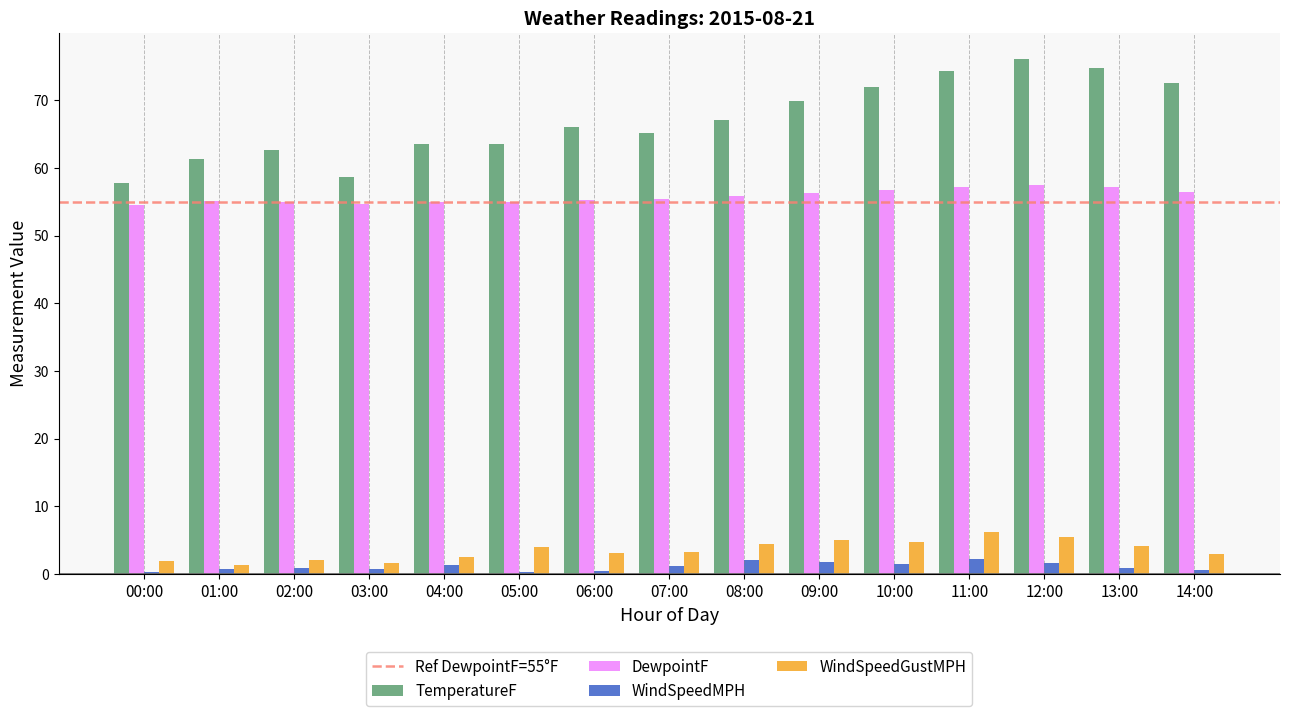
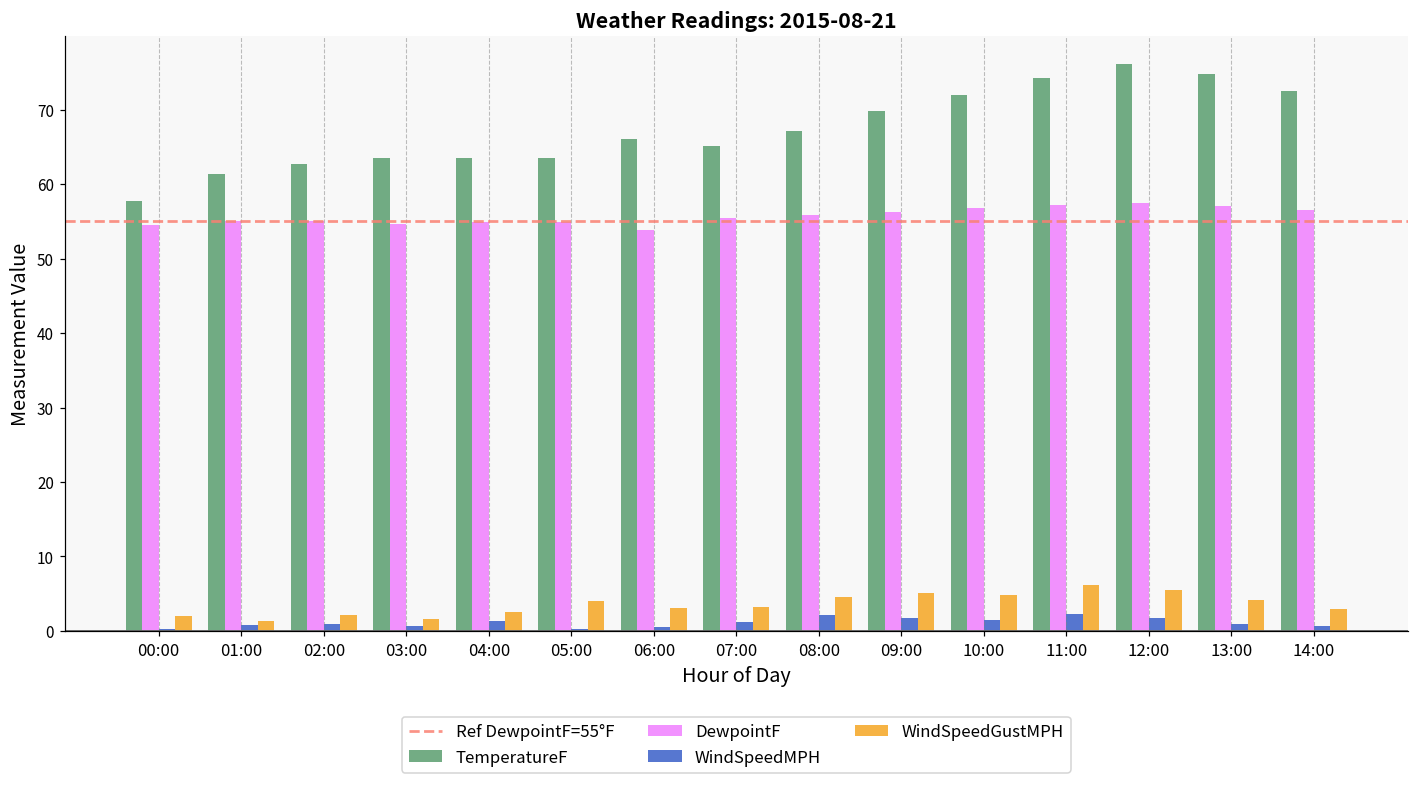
TemperatureF, 03:00: 59 -> 64
DewpointF, 06:00: 55 -> 54
